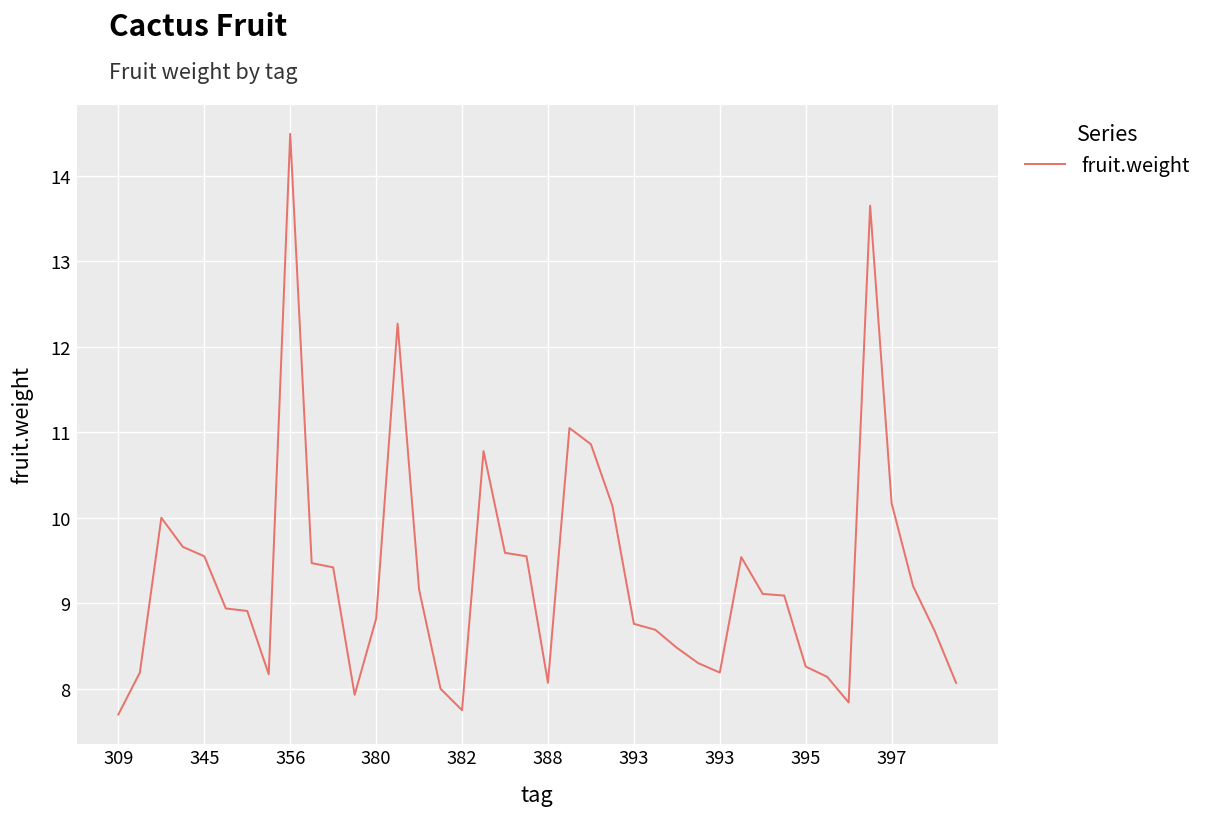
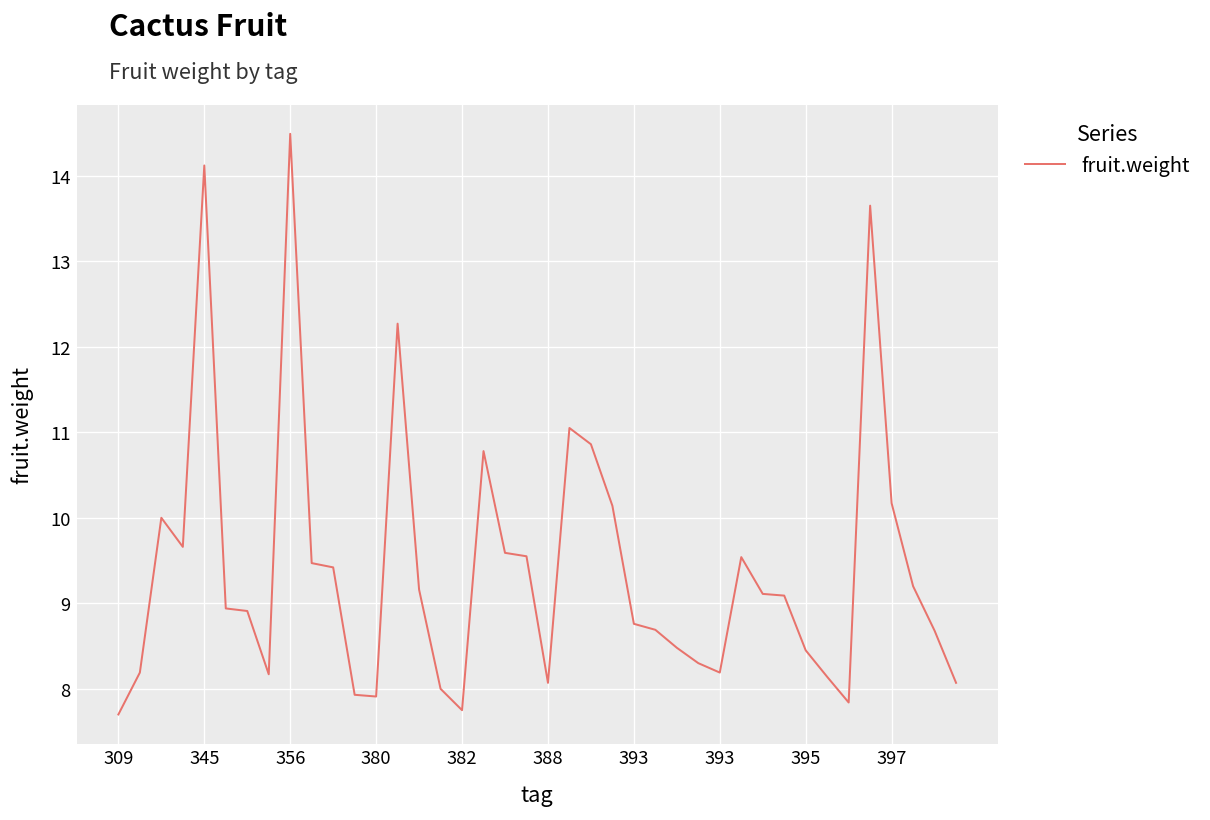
345: 9.6 -> 14.1
380: 8.8 -> 7.9
395: 8.3 -> 8.5
